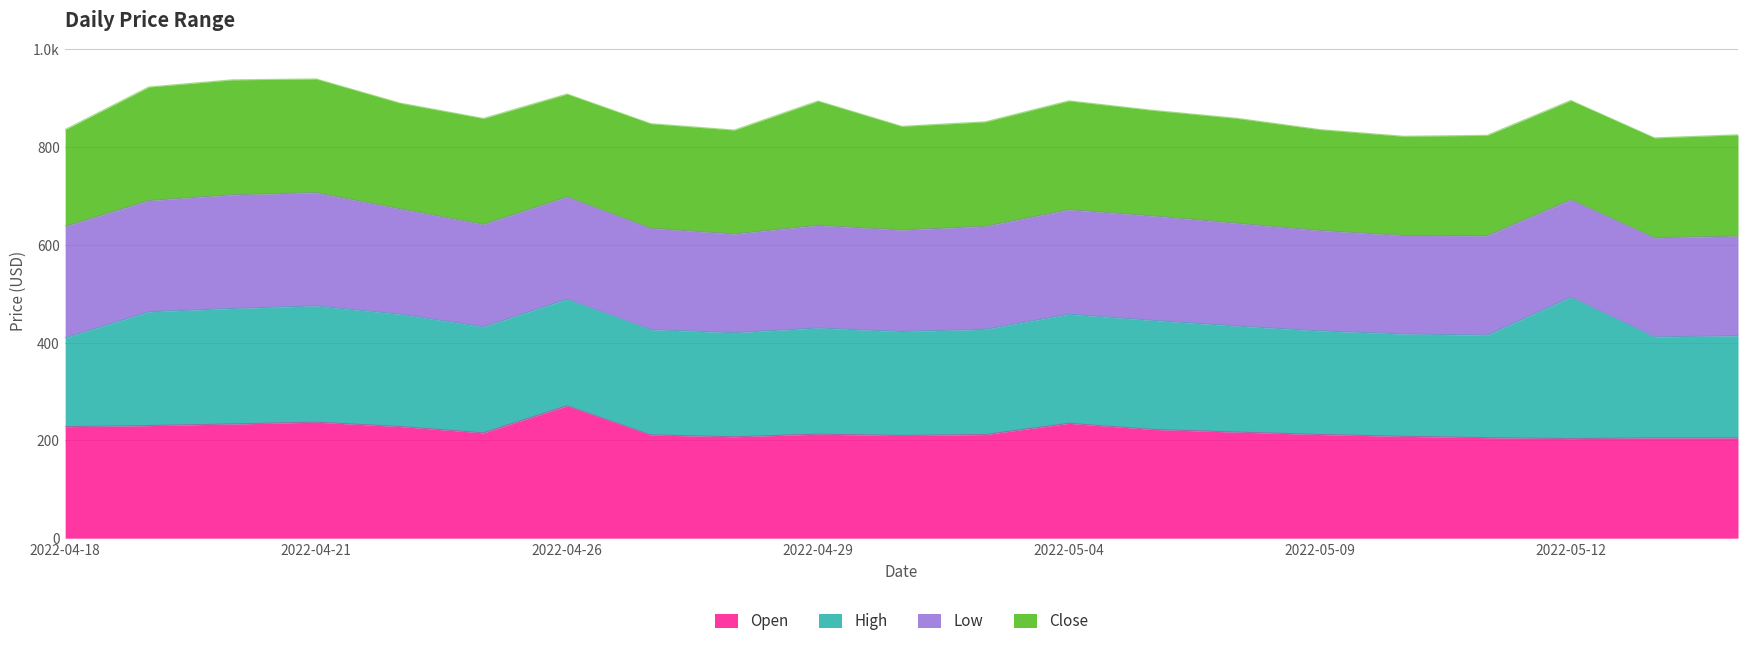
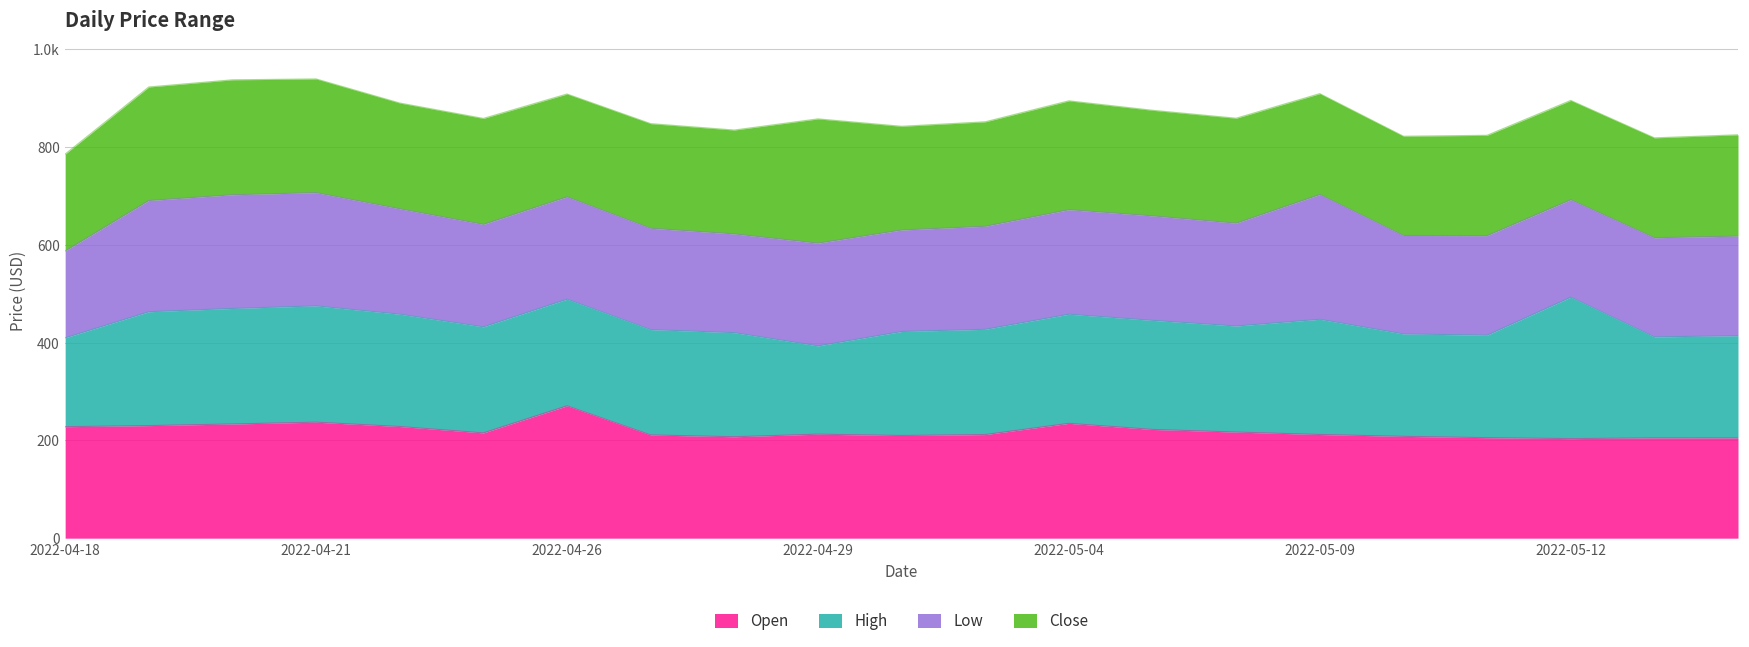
Low, 2022-04-18: 230 -> 180
High, 2022-04-29: 220 -> 180
High, 2022-05-09: 210 -> 240
Low, 2022-05-09: 210 -> 260
